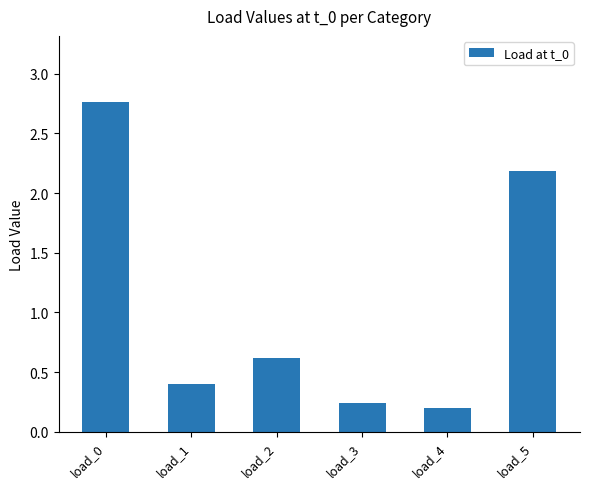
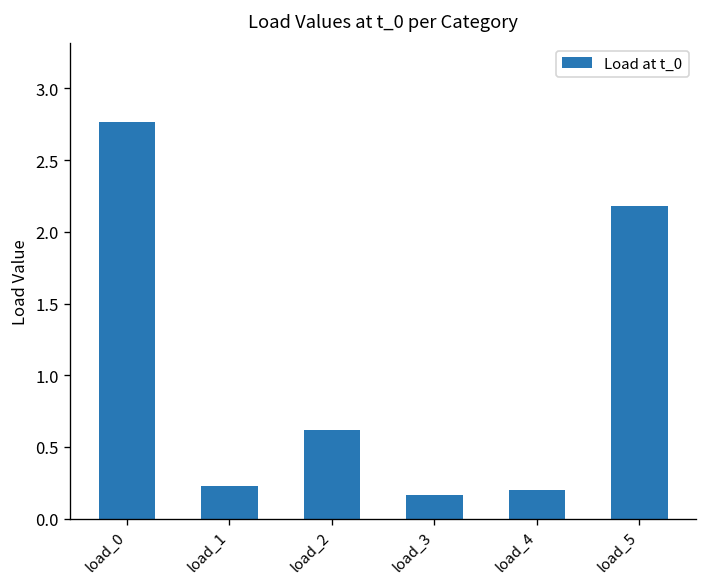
load_1: 0.40 -> 0.22
load_3: 0.24 -> 0.17
